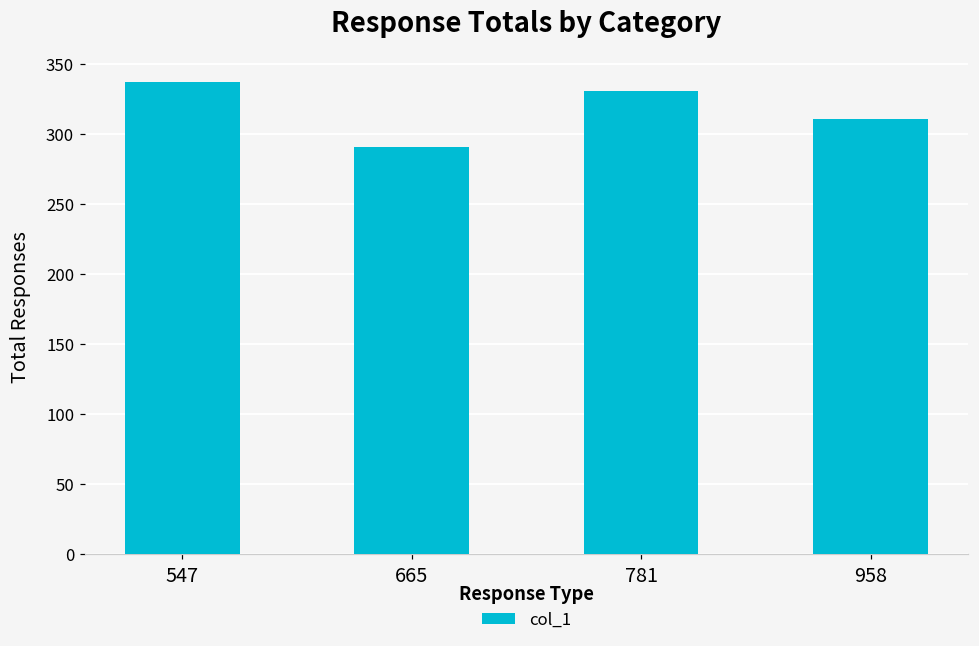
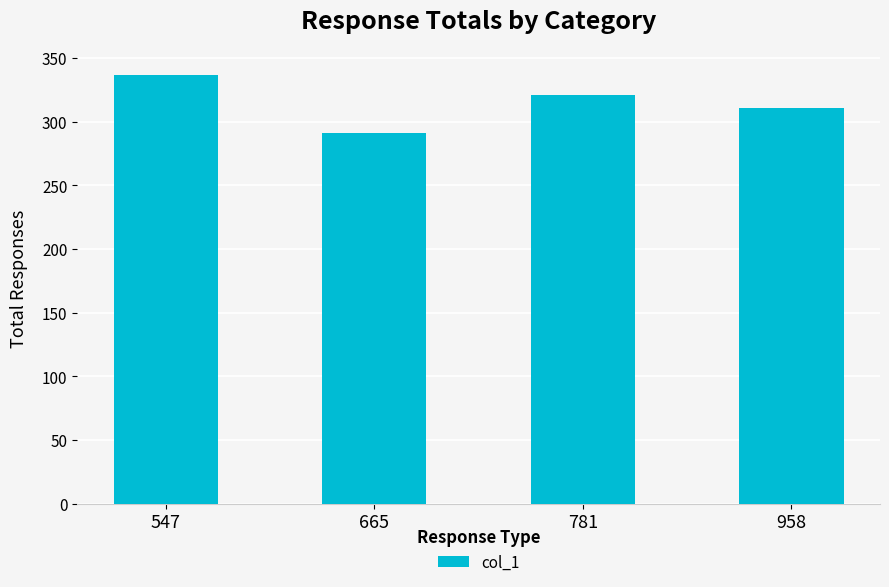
781: 331 -> 321
